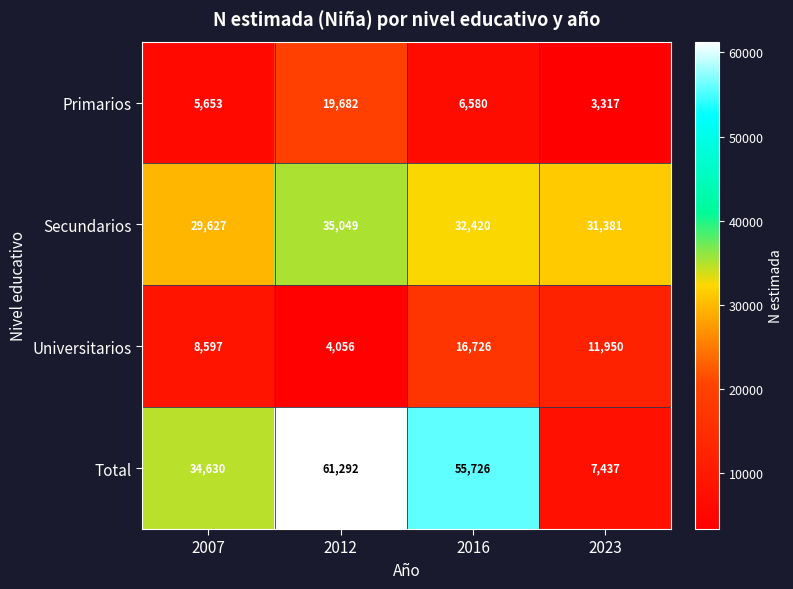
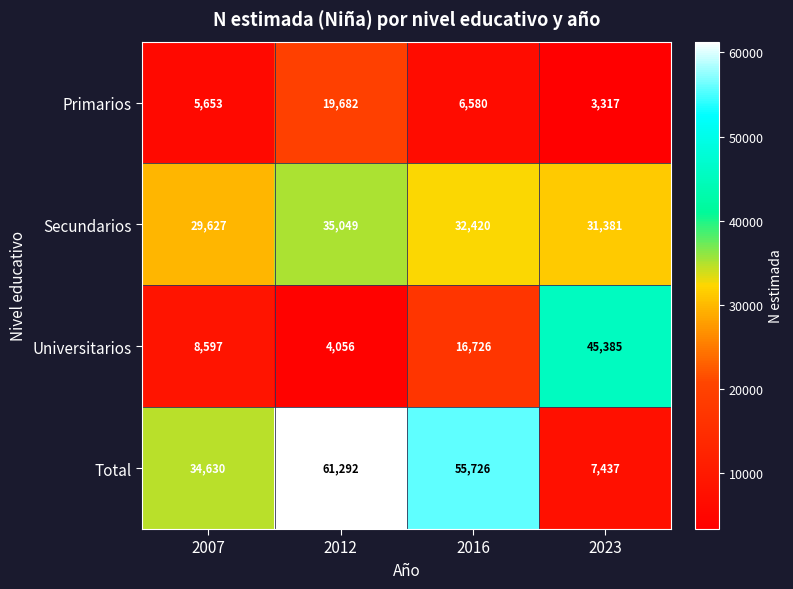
Universitarios, 2023: 11,950 -> 45,385
